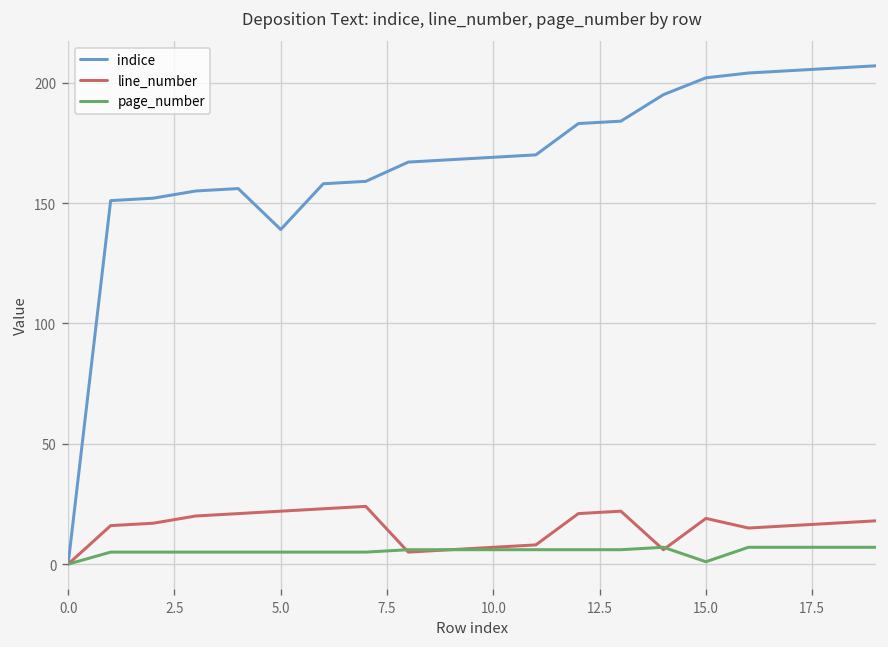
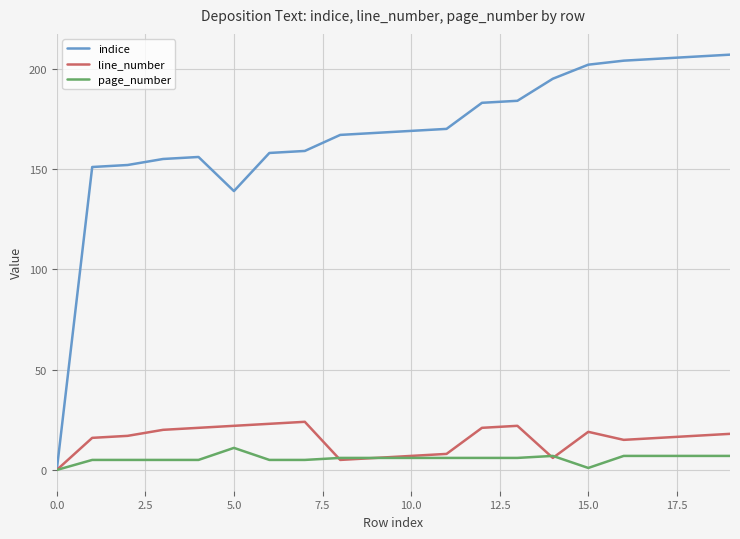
page_number, 5.0: 5 -> 11
